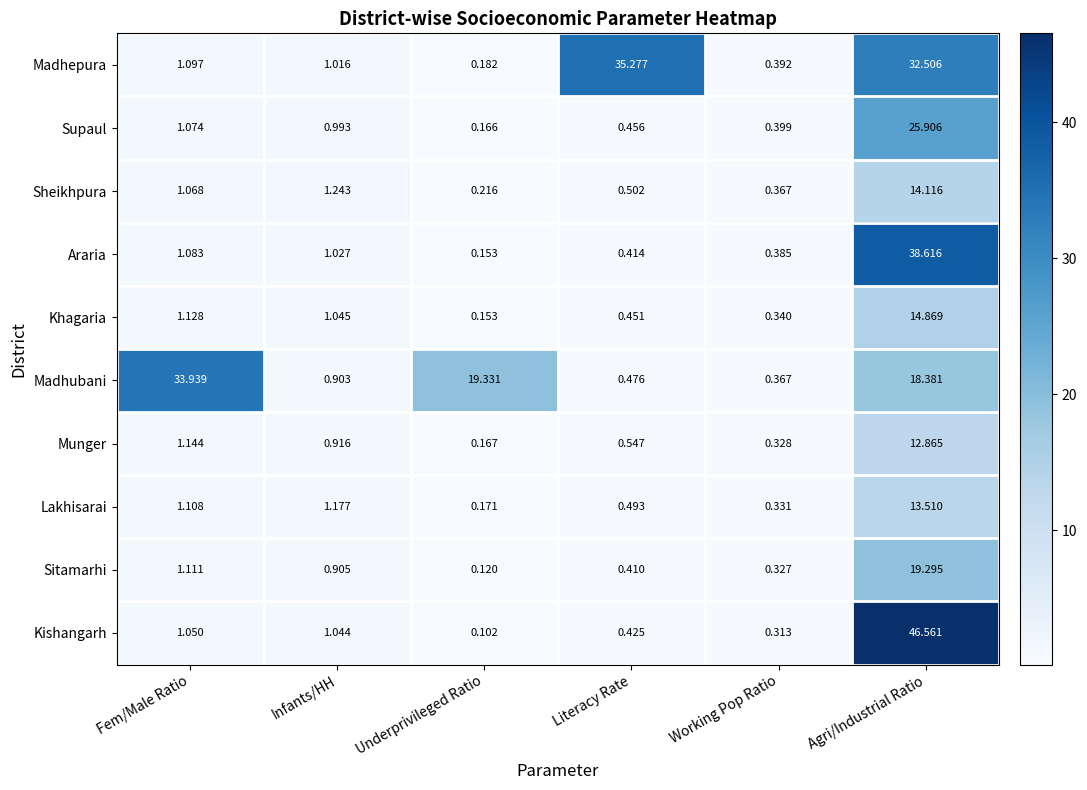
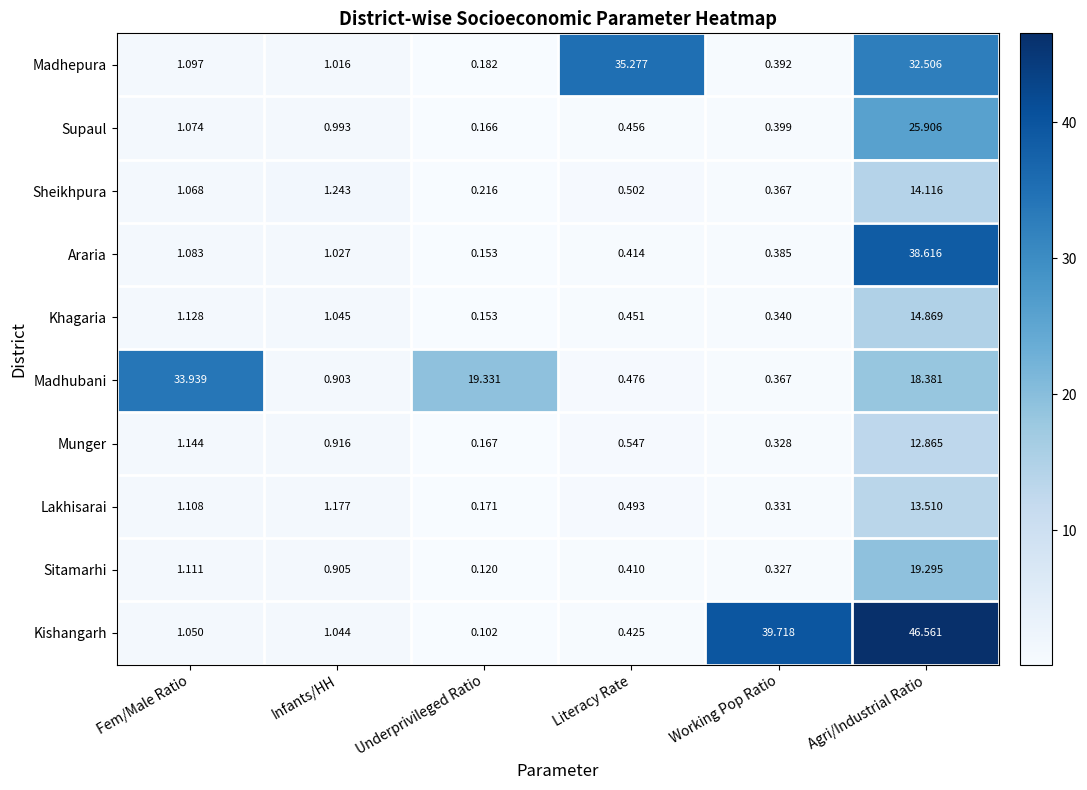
Kishangarh, Working Pop Ratio: 0.313 -> 39.718
